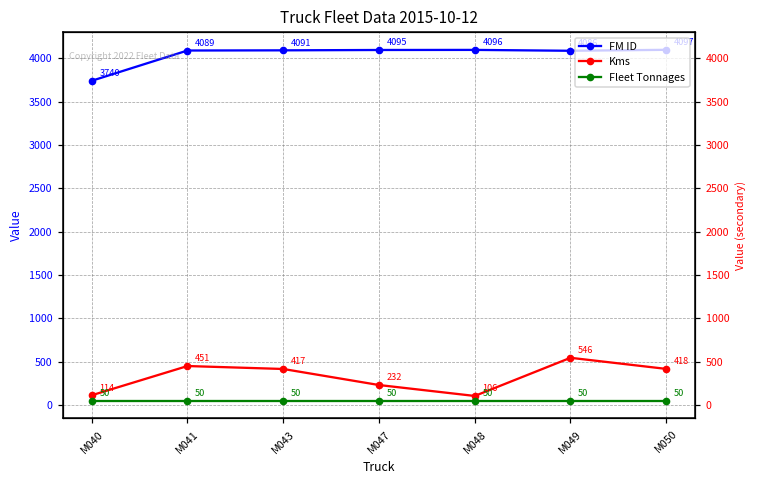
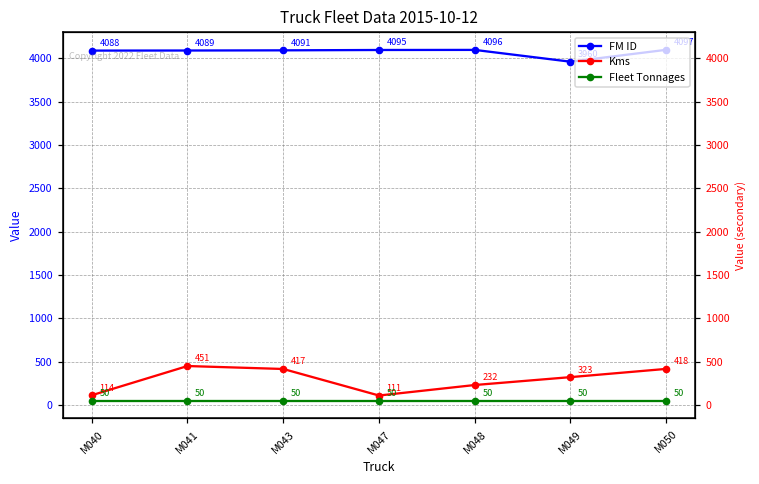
FM ID, M040: 3740 -> 4088
Kms, M047: 232 -> 111
Kms, M048: 106 -> 232
FM ID, M049: 4100 -> 4000
Kms, M049: 546 -> 323
